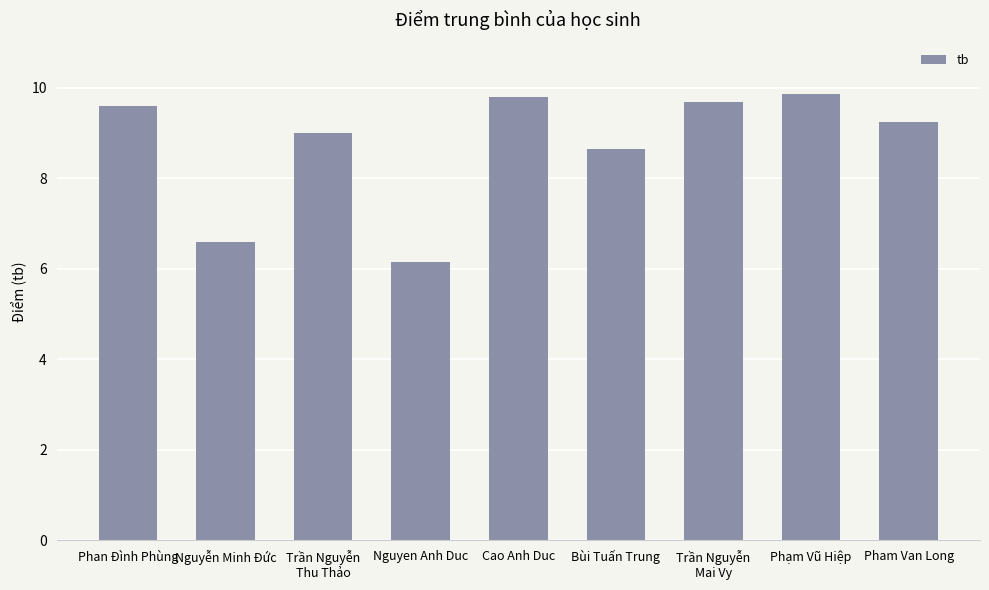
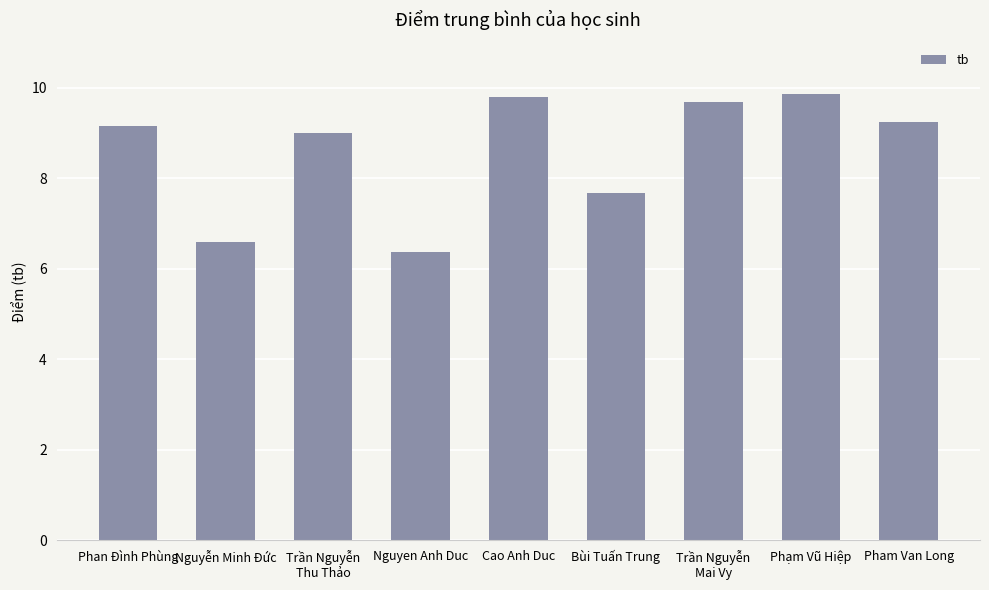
Phan Đình Phùng: 9.6 -> 9.2
Nguyen Anh Duc: 6.2 -> 6.4
Bùi Tuấn Trung: 8.7 -> 7.7
